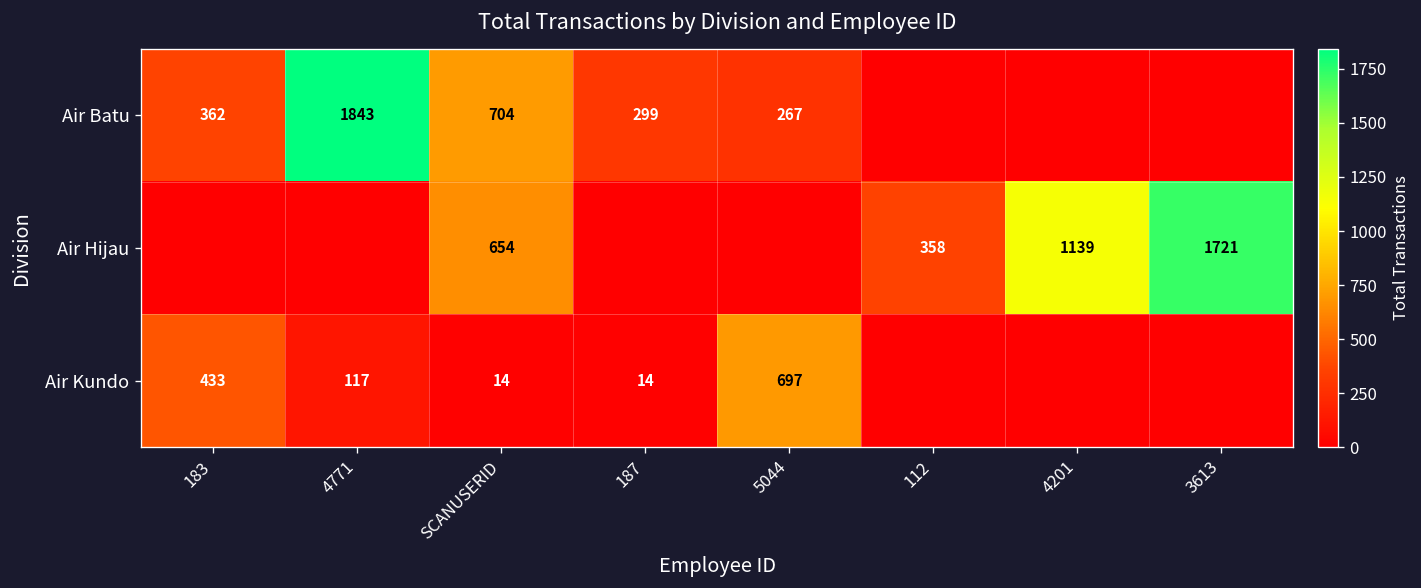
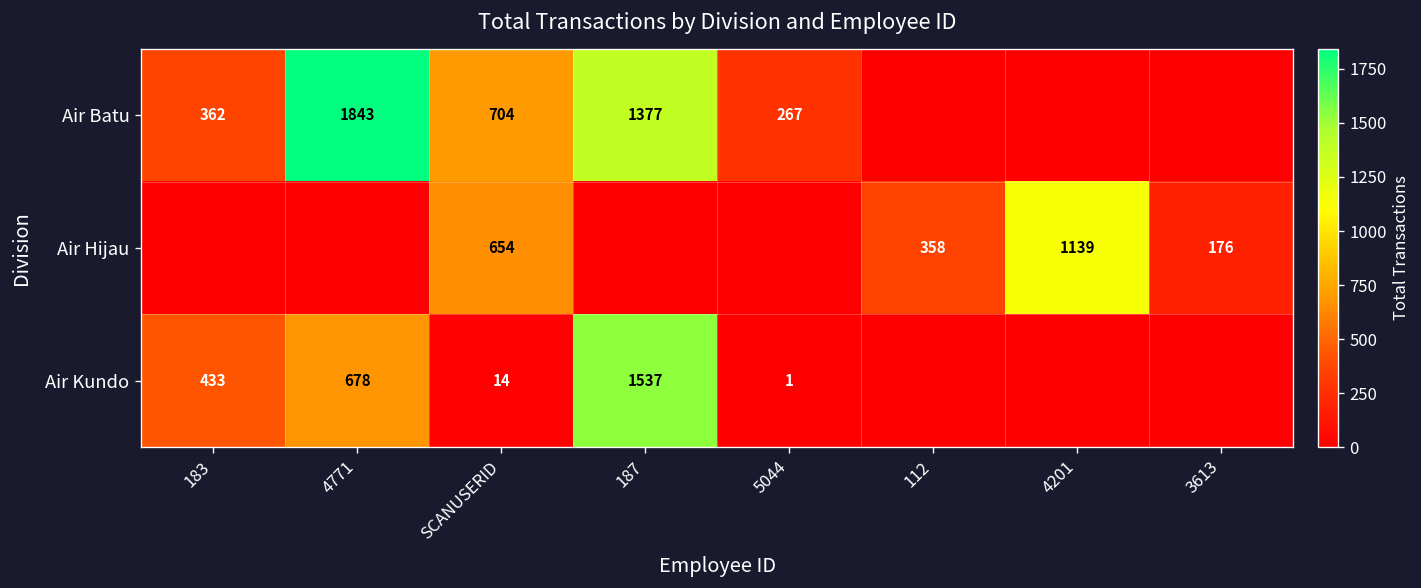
Air Batu, 187: 299 -> 1377
Air Hijau, 3613: 1721 -> 176
Air Kundo, 4771: 117 -> 678
Air Kundo, 187: 14 -> 1537
Air Kundo, 5044: 697 -> 1
